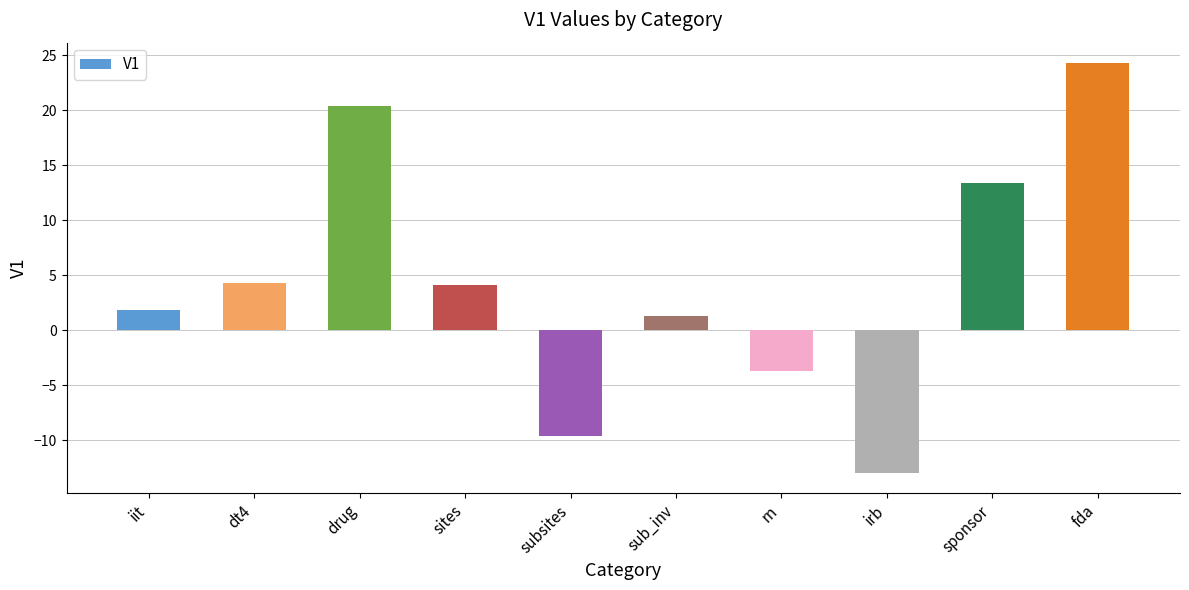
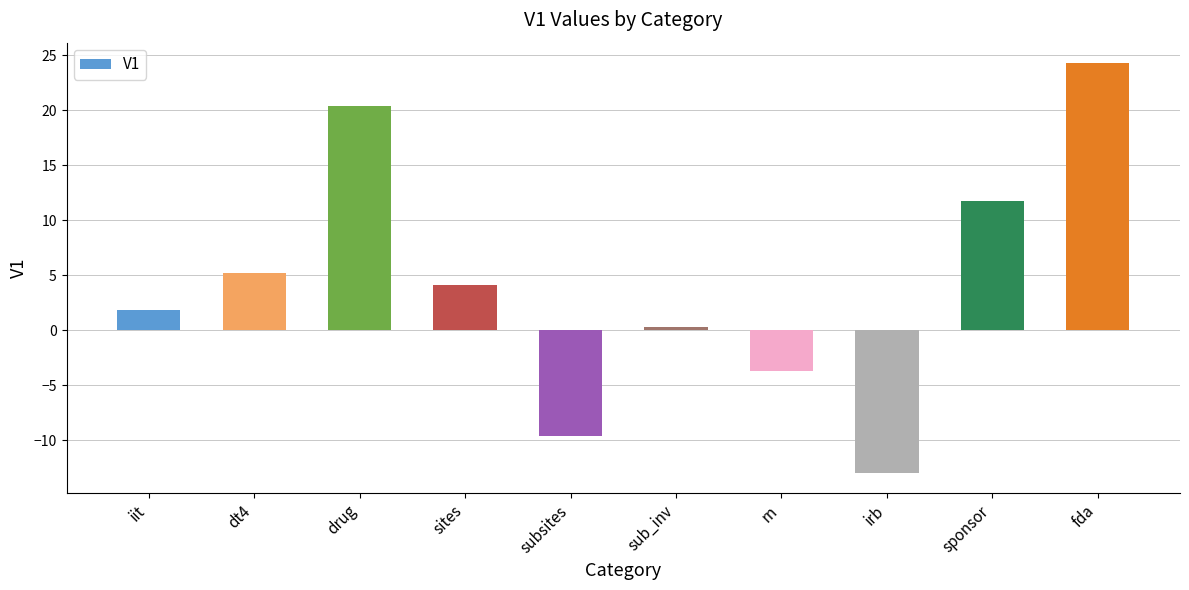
dt4: 4.3 -> 5.2
sub_inv: 1.3 -> 0.3
sponsor: 13.4 -> 11.7
